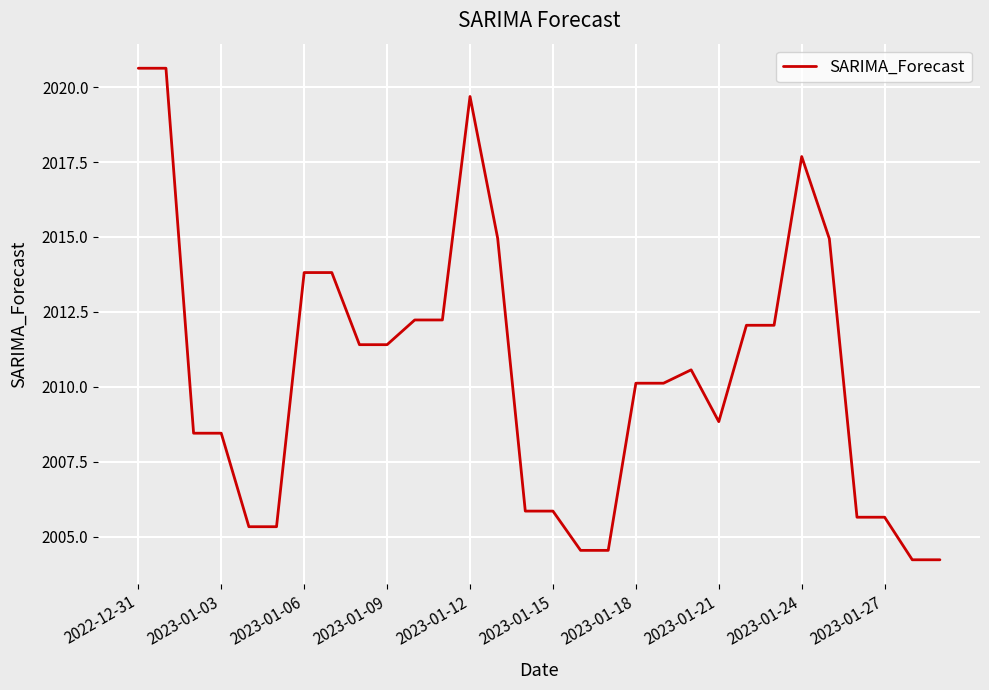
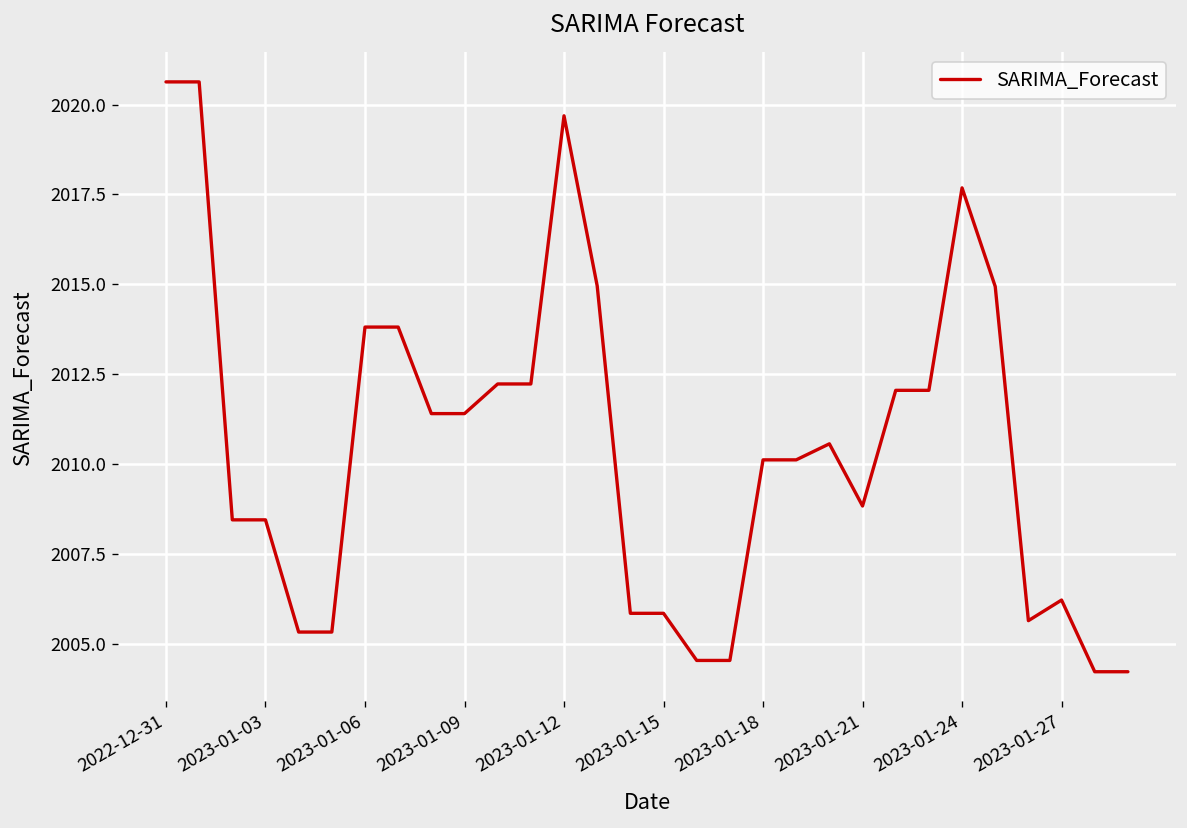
2023-01-27: 2005.6 -> 2006.2
